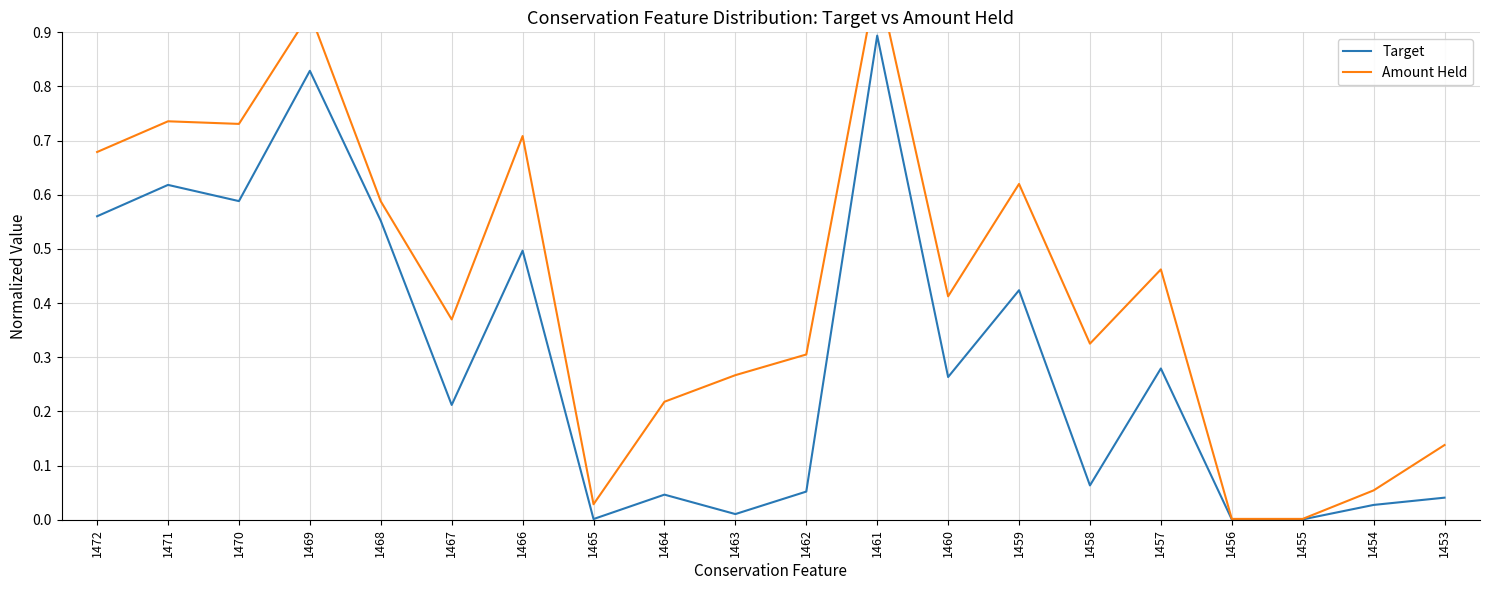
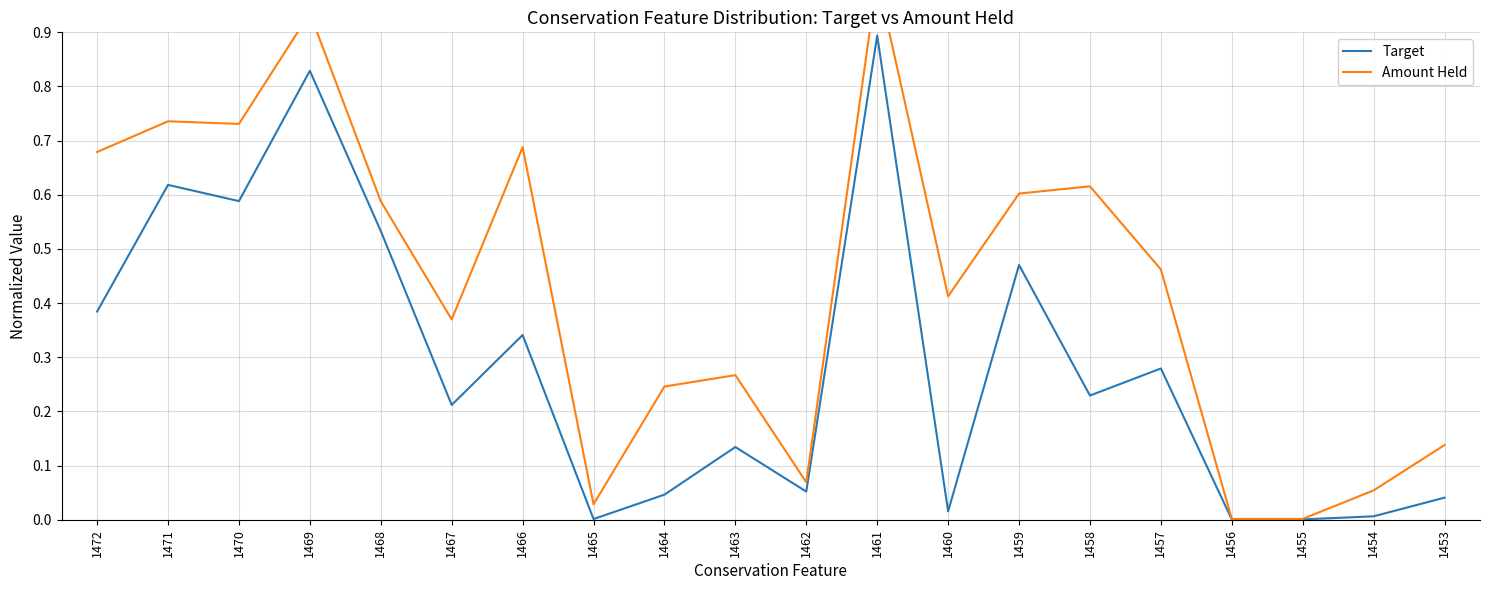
Target, 1472: 0.56 -> 0.38
Target, 1468: 0.55 -> 0.53
Target, 1466: 0.50 -> 0.34
Amount Held, 1466: 0.71 -> 0.69
Amount Held, 1464: 0.22 -> 0.25
Target, 1463: 0.01 -> 0.13
Amount Held, 1462: 0.31 -> 0.07
Target, 1460: 0.26 -> 0.02
Target, 1459: 0.42 -> 0.47
Amount Held, 1459: 0.62 -> 0.60
Target, 1458: 0.06 -> 0.23
Amount Held, 1458: 0.33 -> 0.62
Target, 1454: 0.03 -> 0.01
